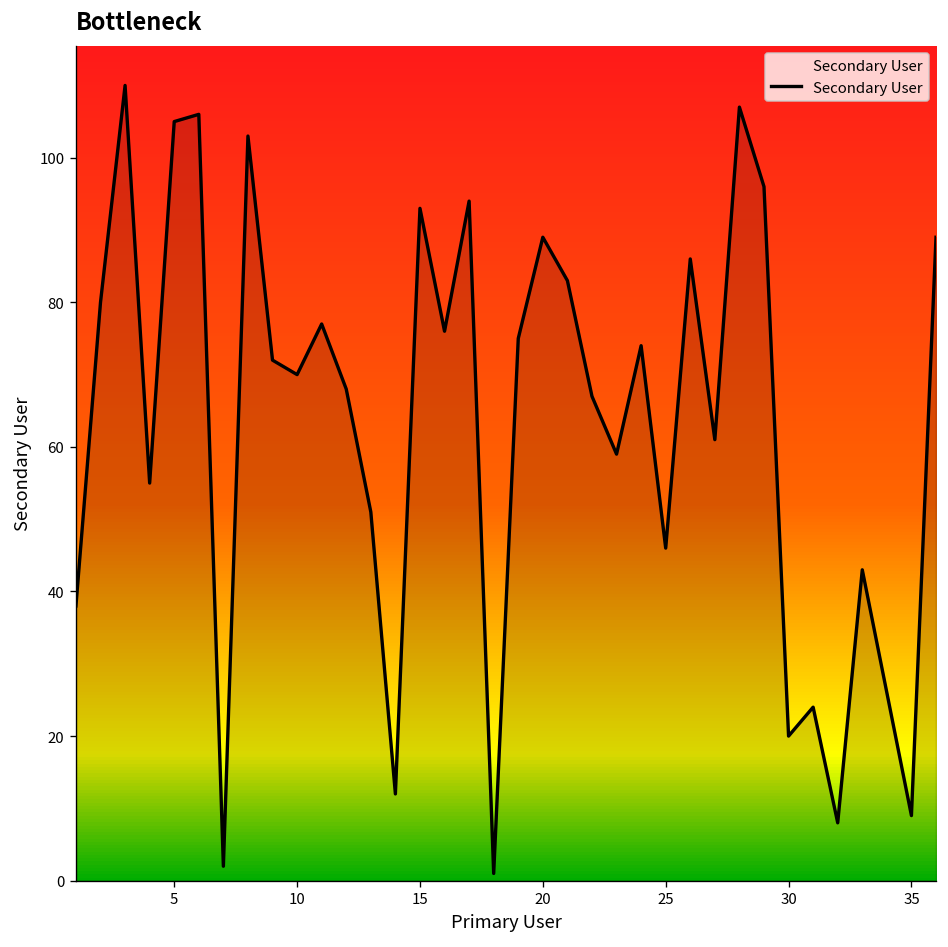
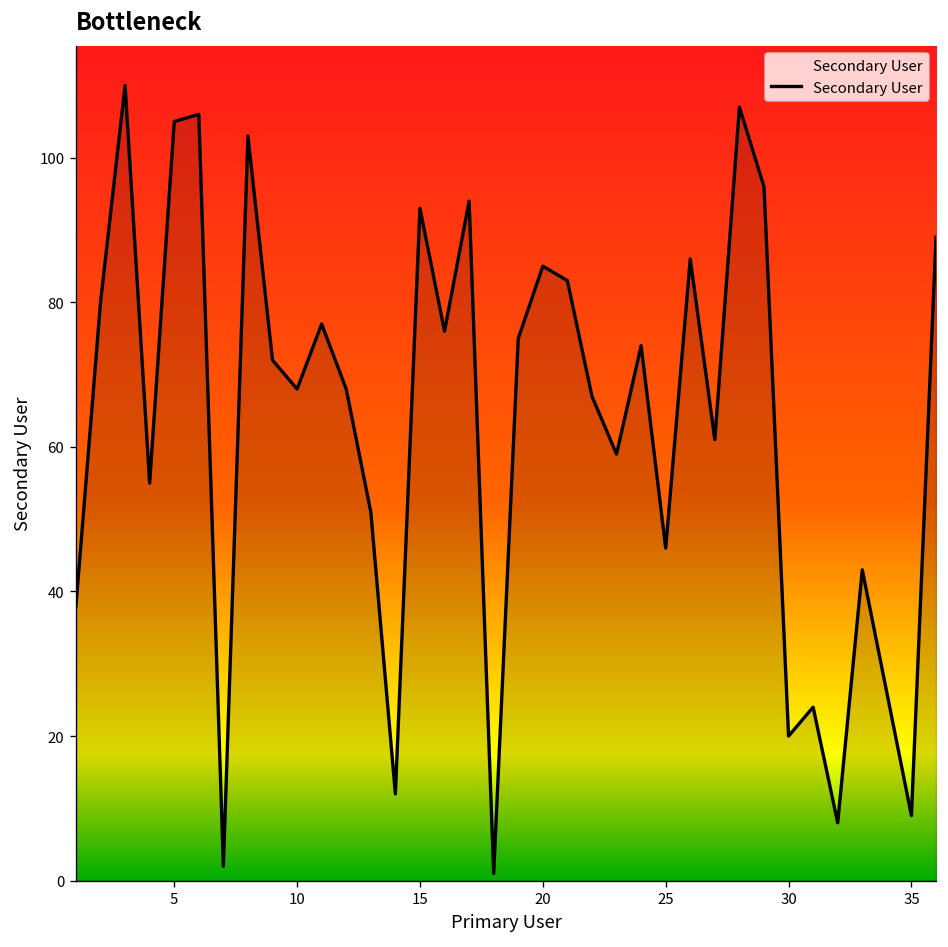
10: 70 -> 68
20: 89 -> 85
